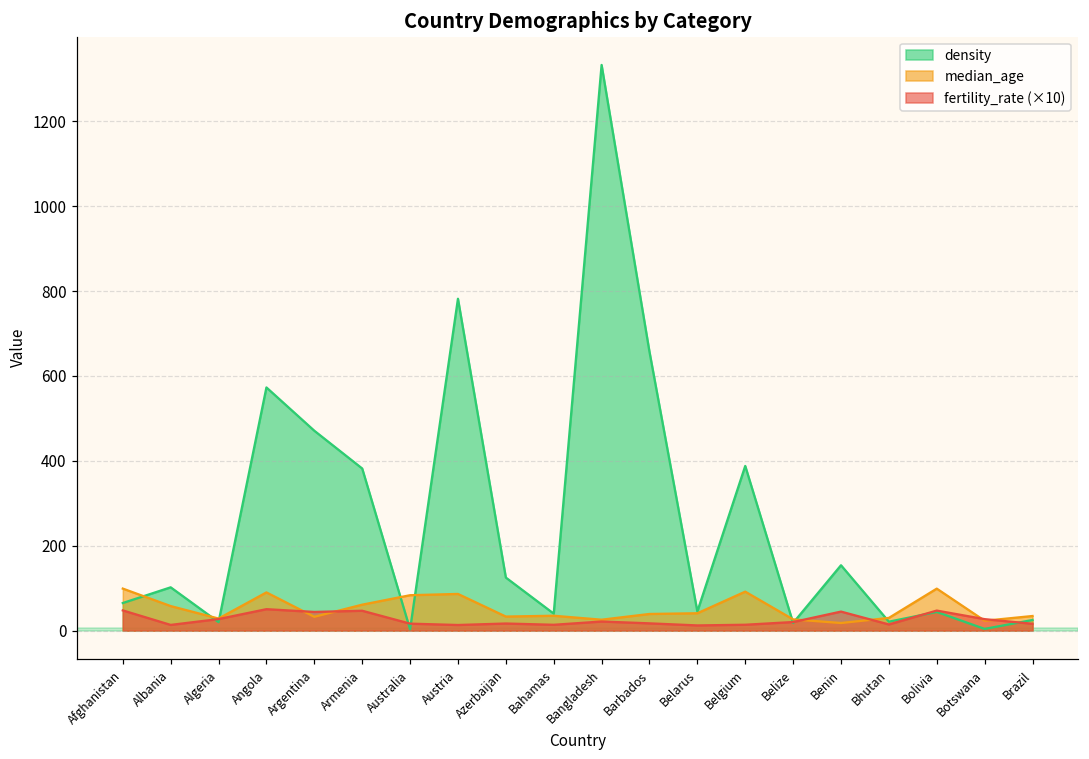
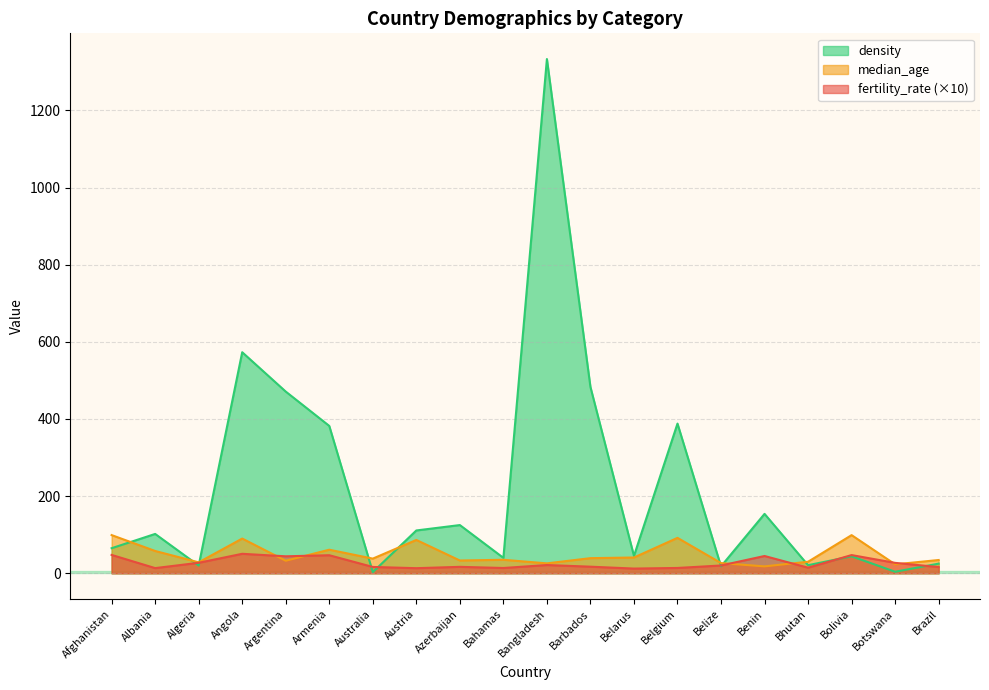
median_age, Australia: 80 -> 40
density, Austria: 780 -> 110
density, Barbados: 660 -> 480
